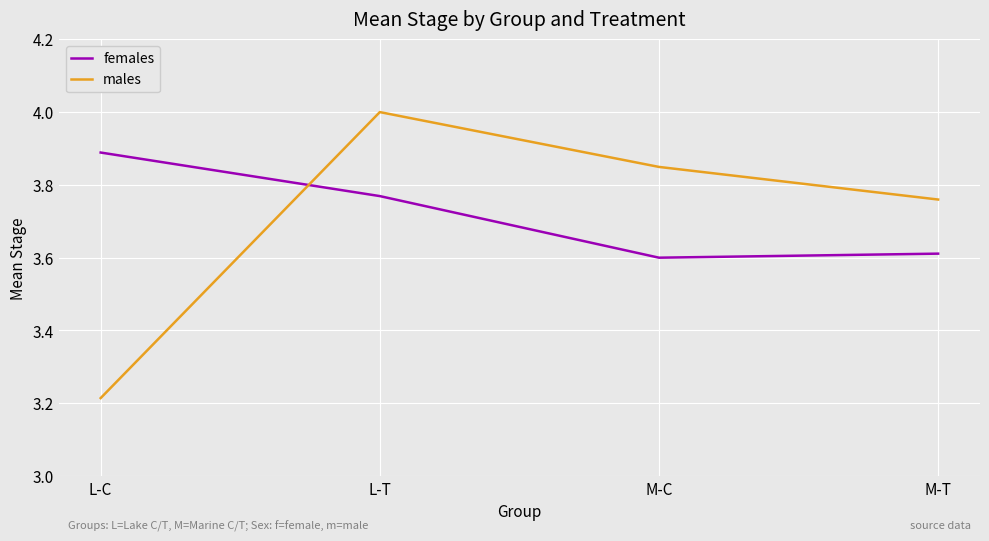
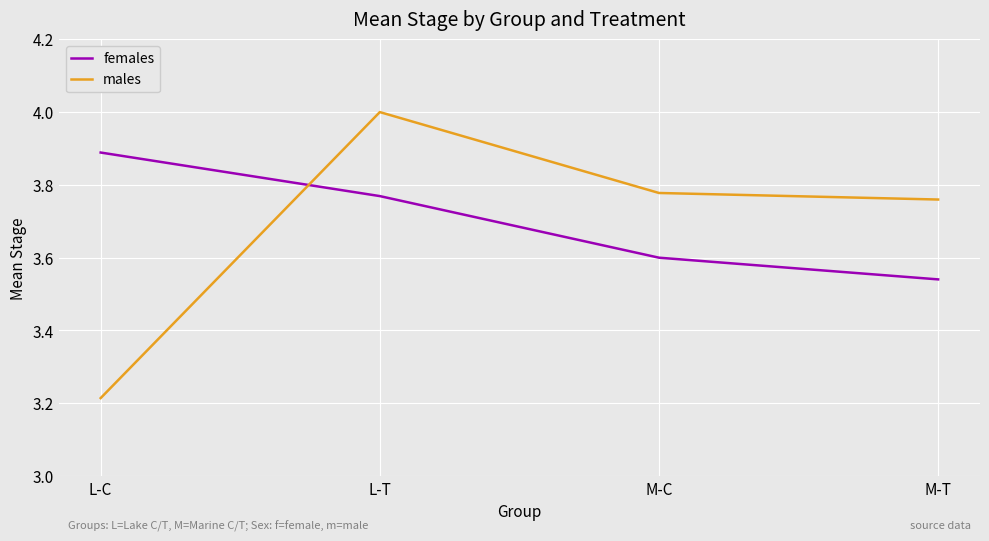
males, M-C: 3.85 -> 3.78
females, M-T: 3.61 -> 3.54
